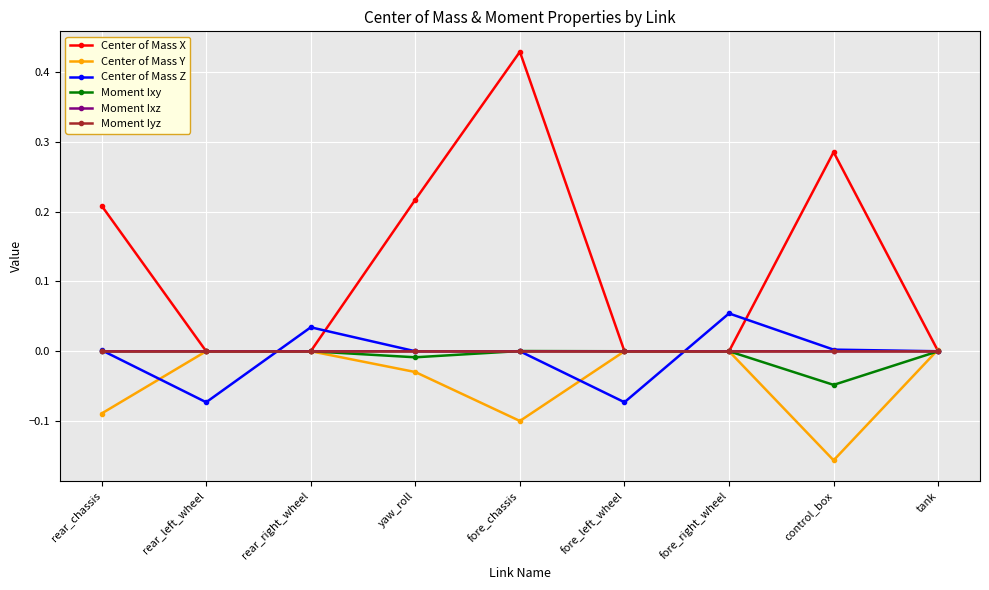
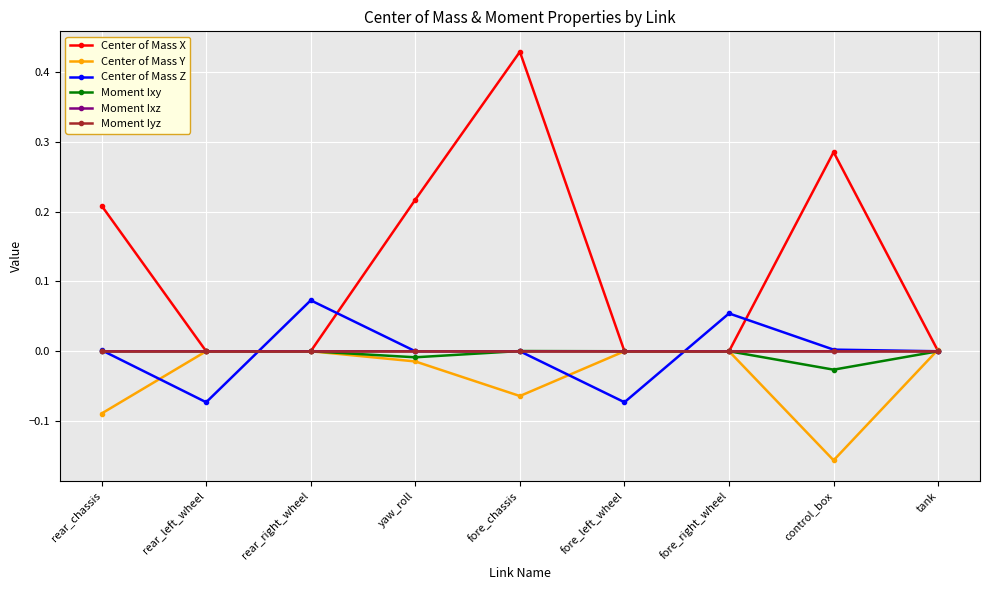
Center of Mass Z, rear_right_wheel: 0.03 -> 0.07
Center of Mass Y, yaw_roll: -0.03 -> -0.01
Center of Mass Y, fore_chassis: -0.10 -> -0.06
Moment Ixy, control_box: -0.05 -> -0.03
